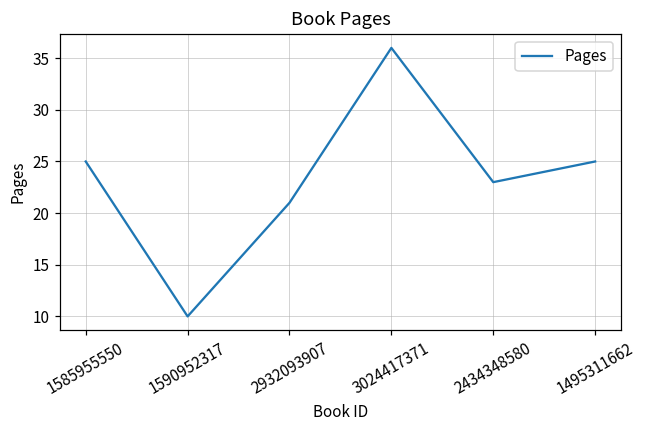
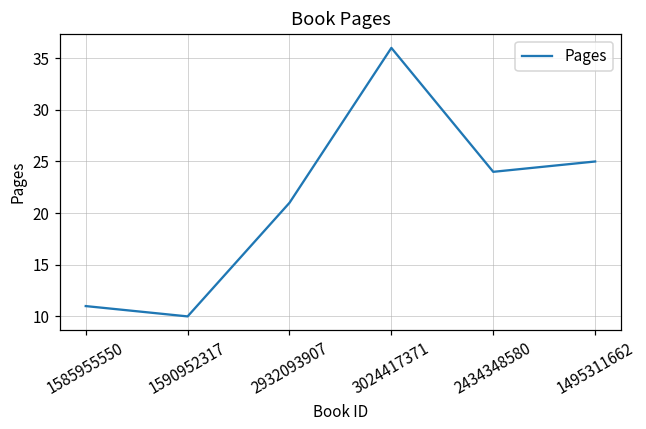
1585955550: 25 -> 11
2434348580: 23 -> 24
